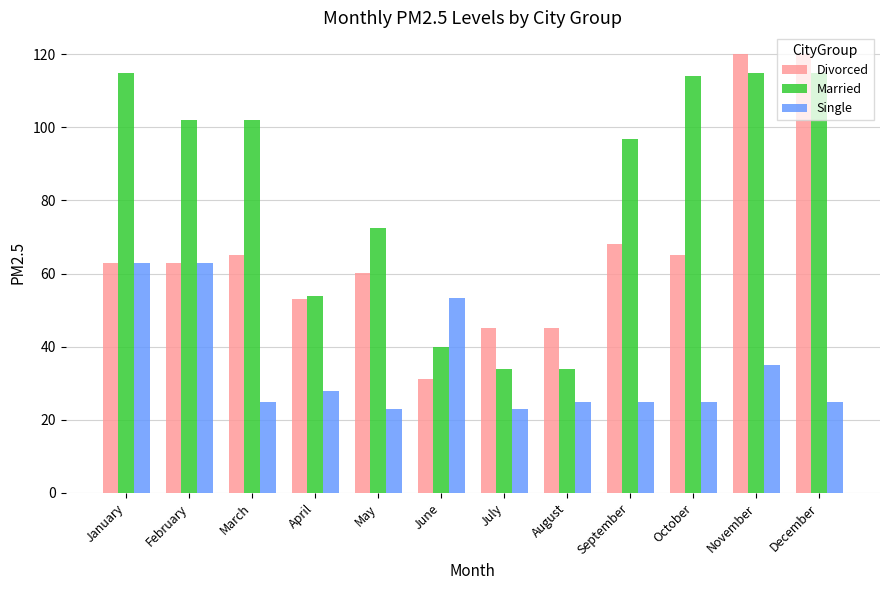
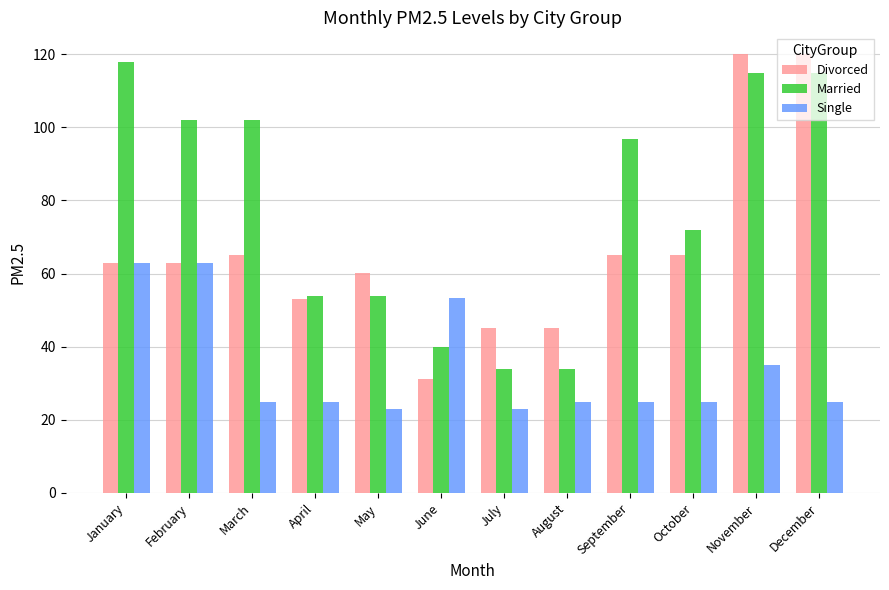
Married, January: 115 -> 118
Single, April: 28 -> 25
Married, May: 72 -> 54
Divorced, September: 68 -> 65
Married, October: 114 -> 72
